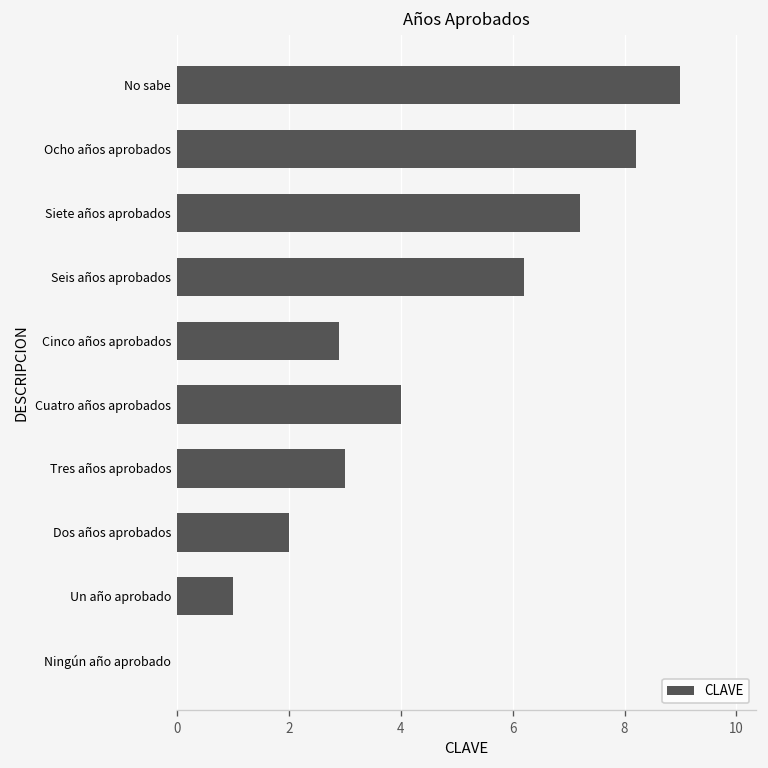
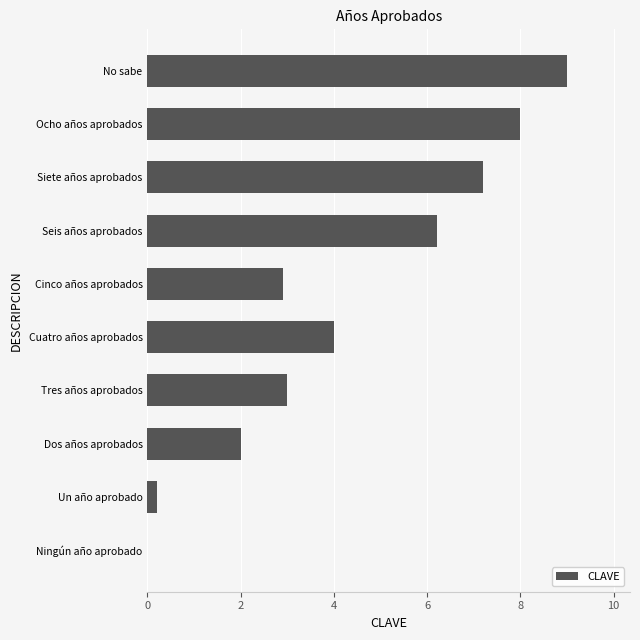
Ocho años aprobados: 8.2 -> 8.0
Un año aprobado: 1.0 -> 0.2
